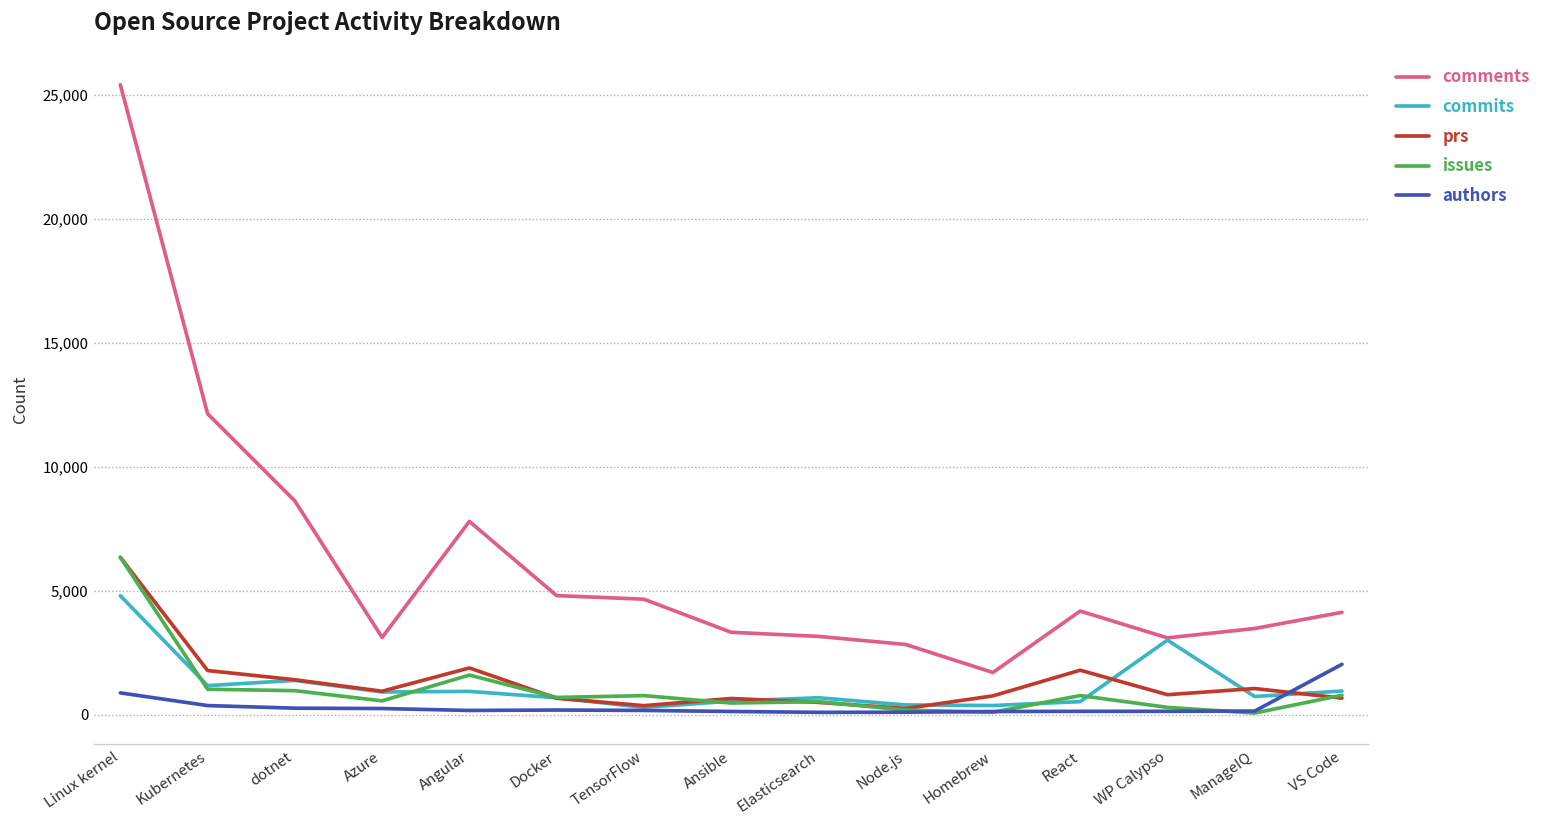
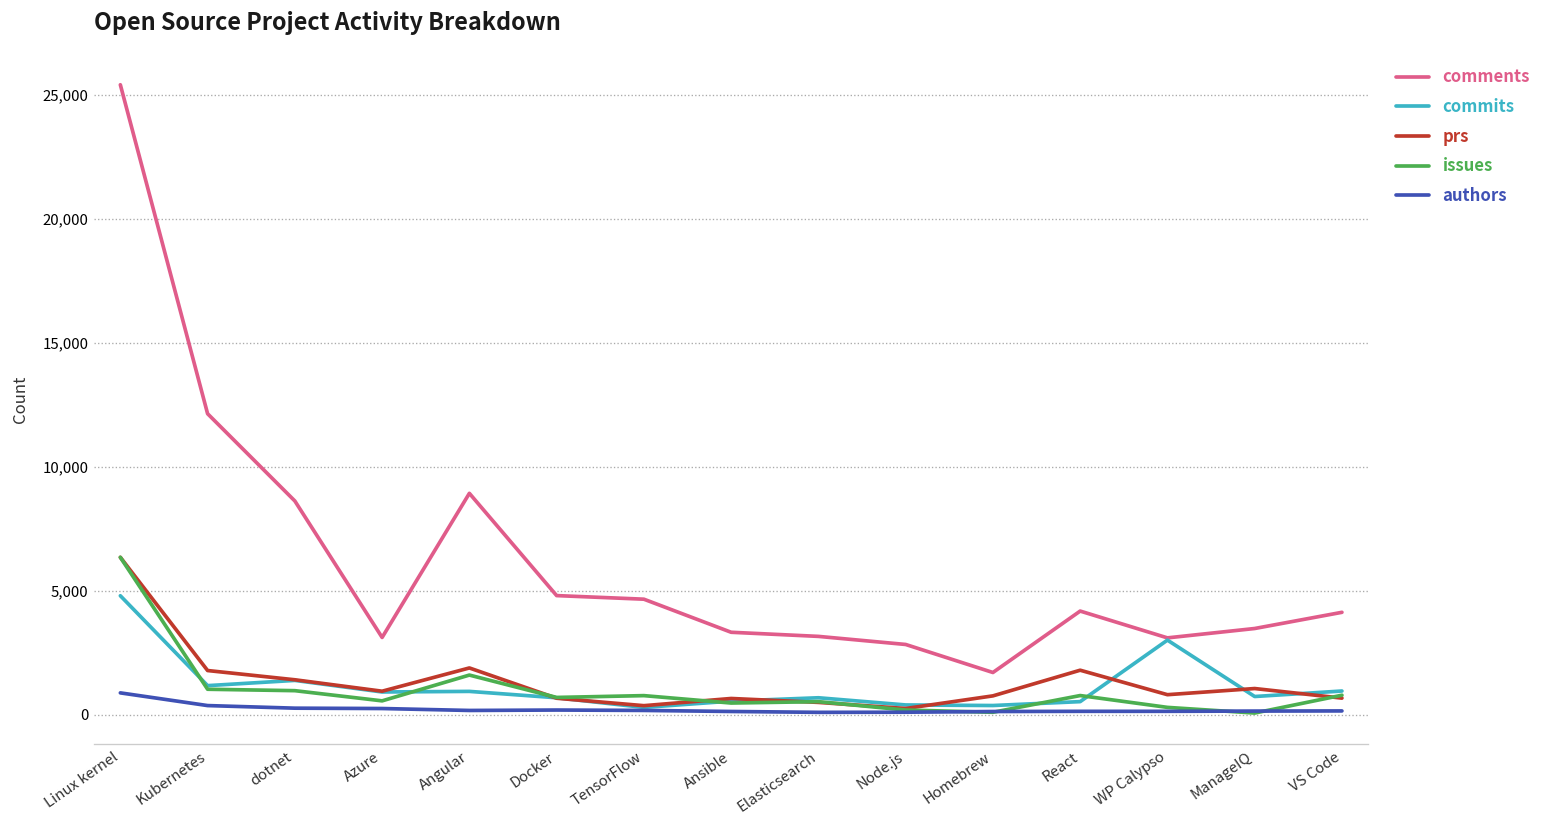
comments, Angular: 7,800 -> 8,900
authors, VS Code: 2,000 -> 200
